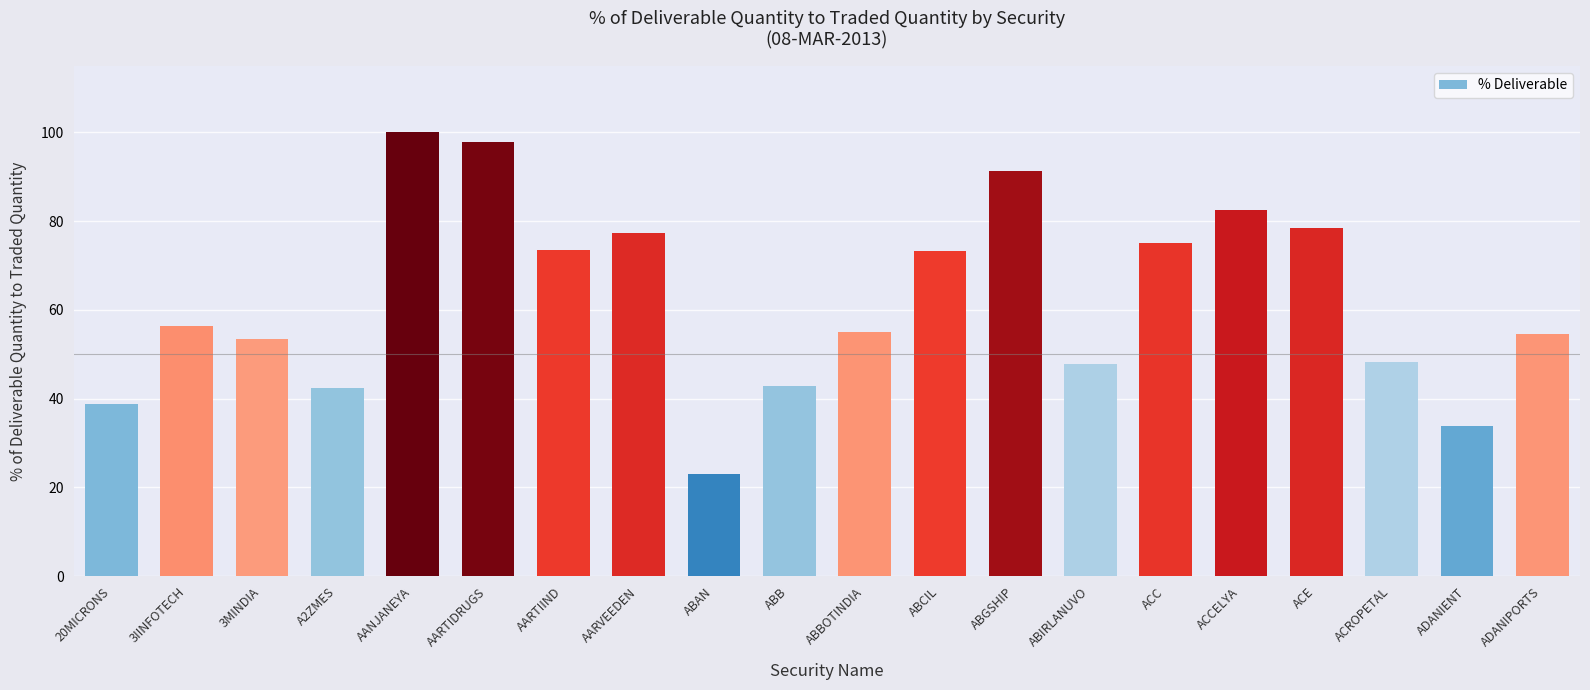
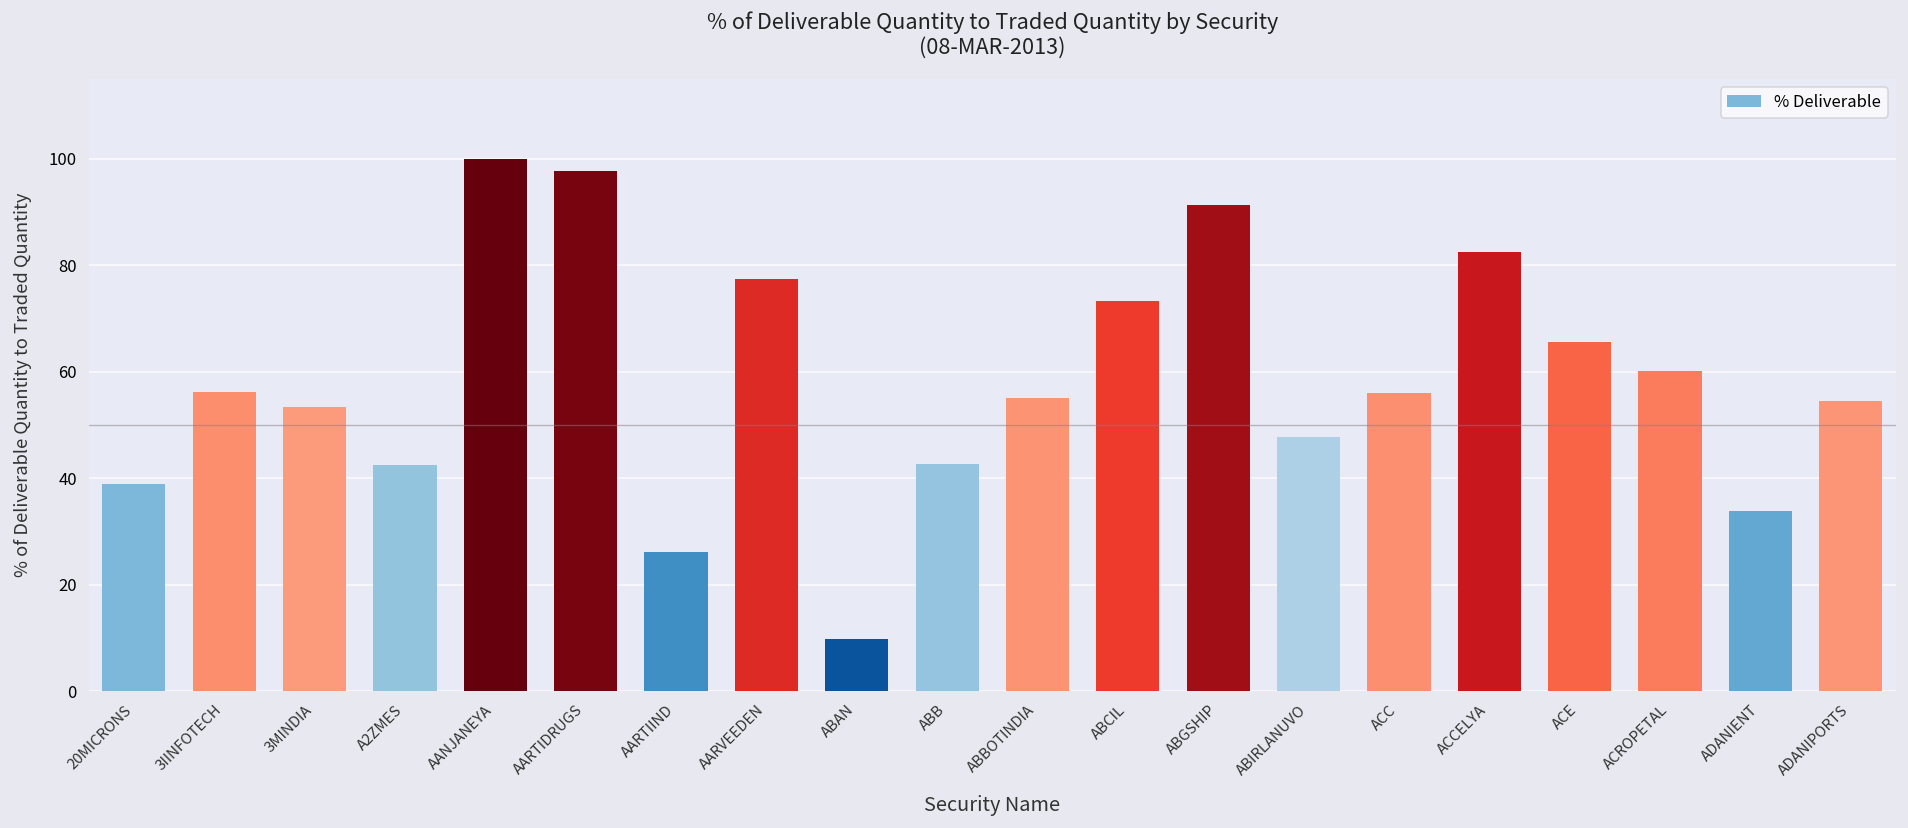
AARTIIND: 74 -> 26
ABAN: 23 -> 10
ACC: 75 -> 56
ACE: 78 -> 66
ACROPETAL: 48 -> 60
